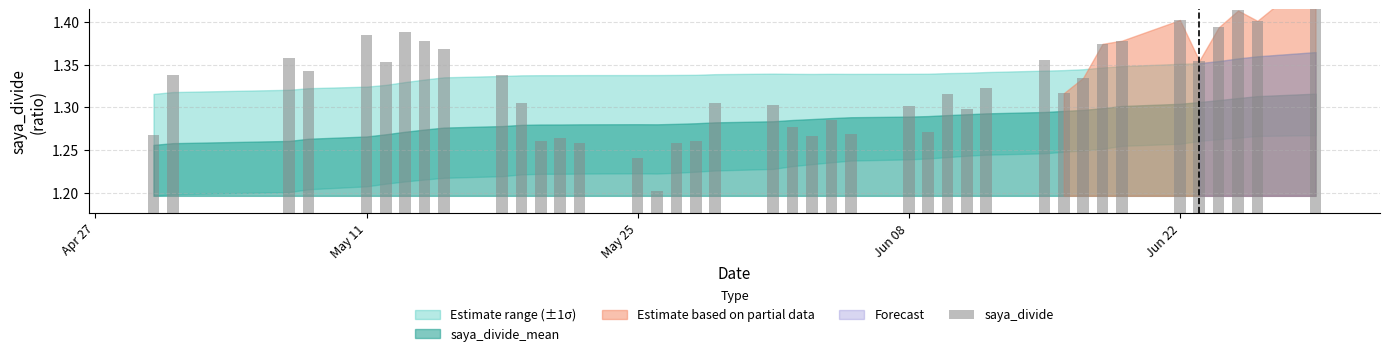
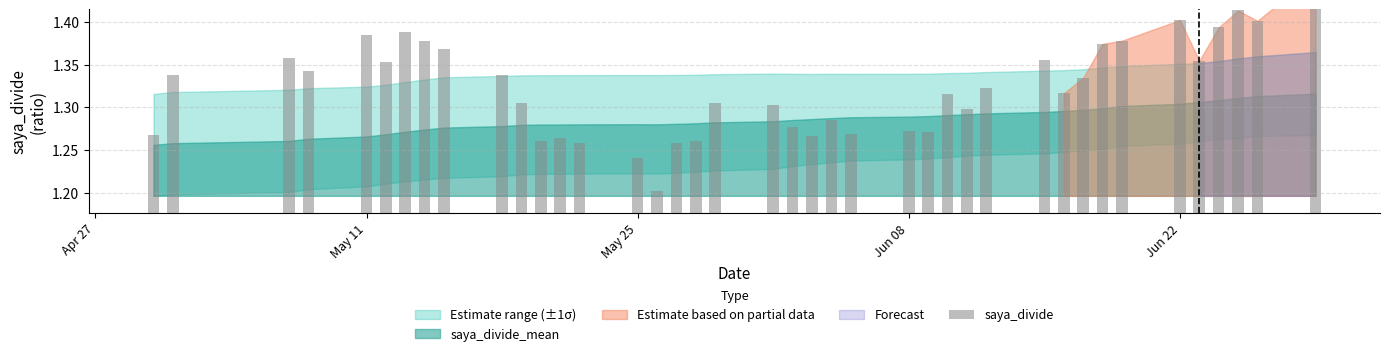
saya_divide, Jun 08: 1.30 -> 1.27
